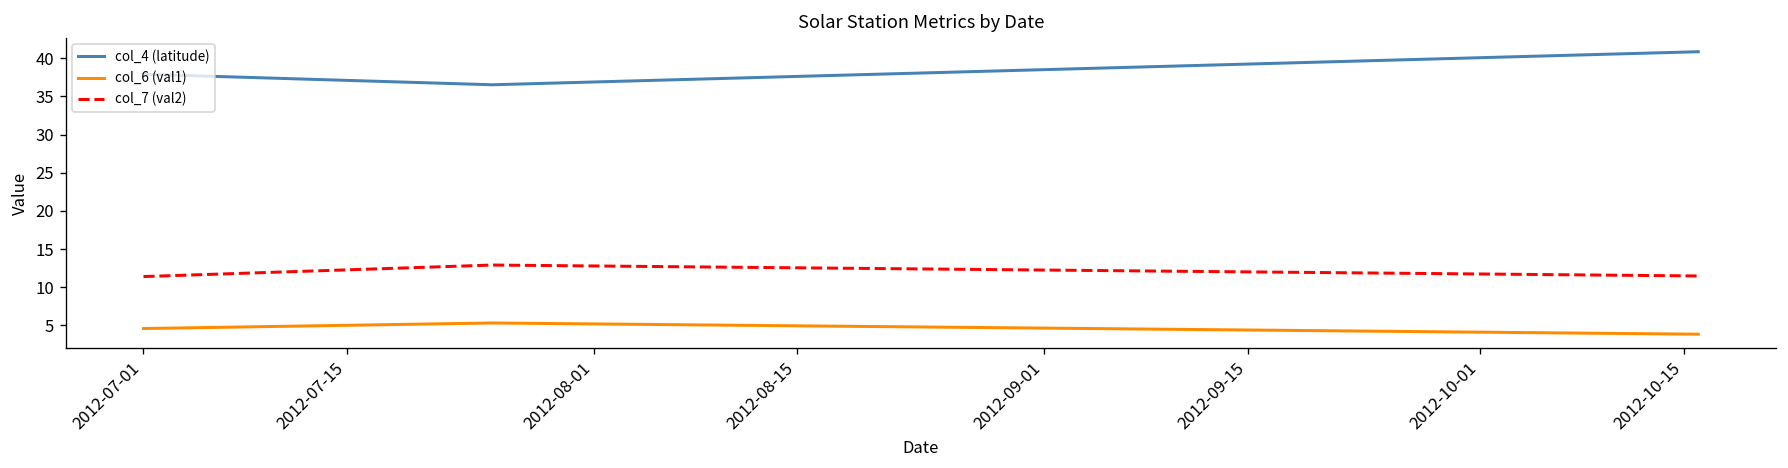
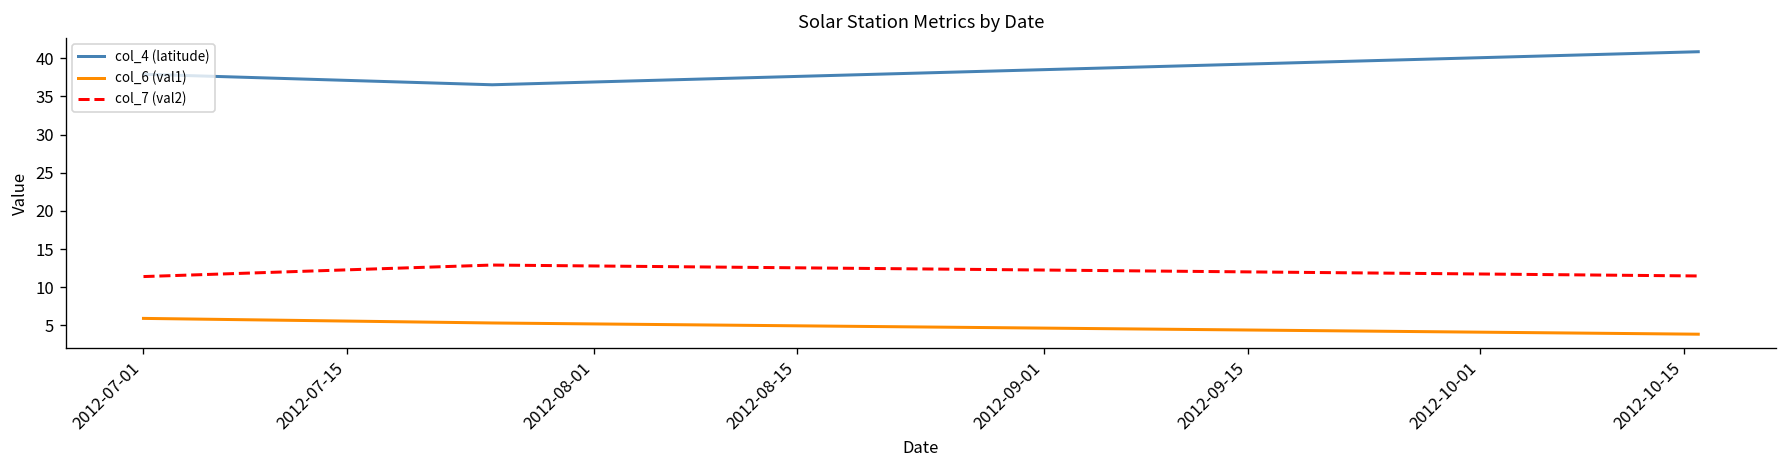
col_6 (val1), 2012-07-01: 5 -> 6
